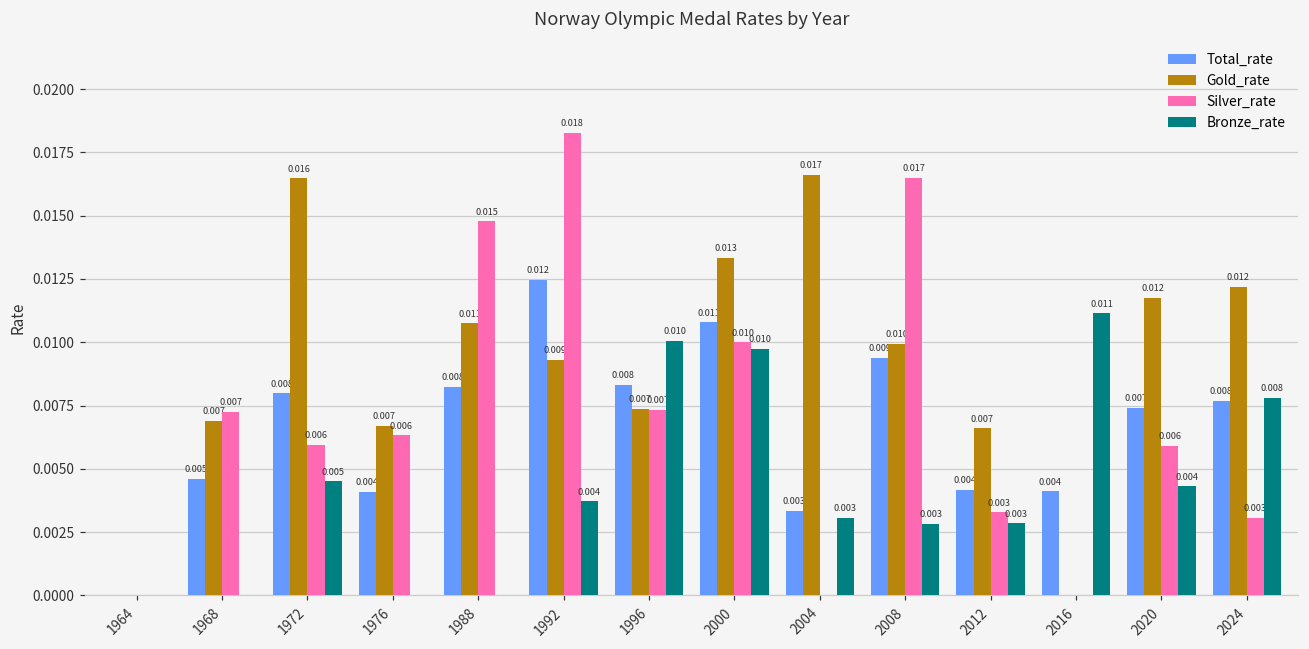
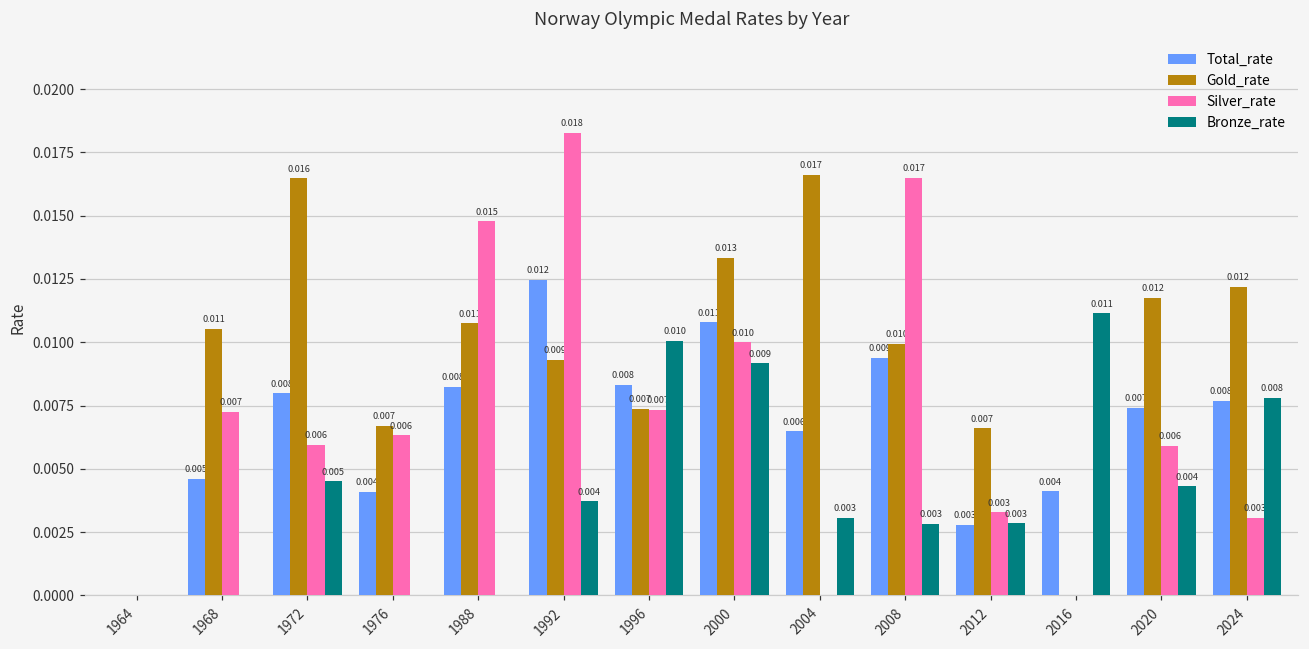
Gold_rate, 1968: 0.007 -> 0.011
Bronze_rate, 2000: 0.010 -> 0.009
Total_rate, 2004: 0.003 -> 0.006
Total_rate, 2012: 0.004 -> 0.003
